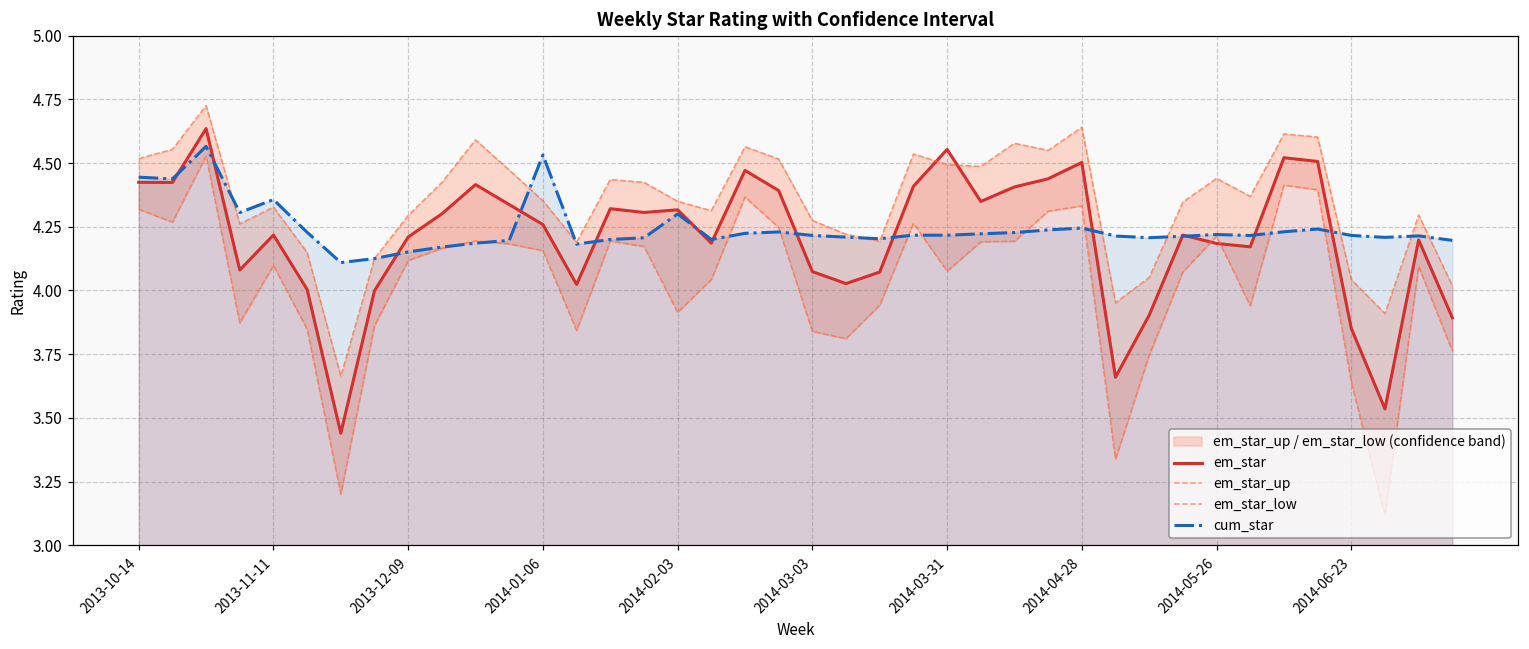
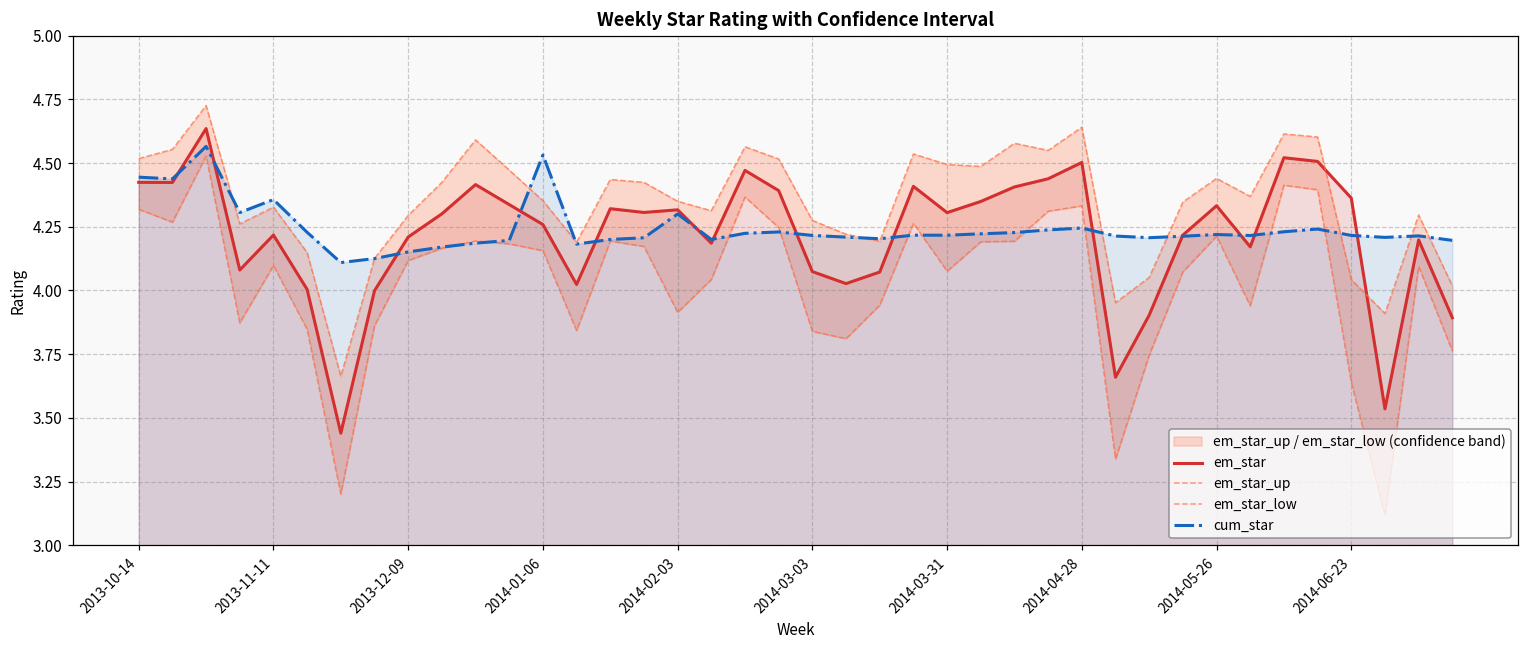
em_star, 2014-03-31: 4.55 -> 4.31
em_star, 2014-05-26: 4.18 -> 4.33
em_star, 2014-06-23: 3.85 -> 4.36
